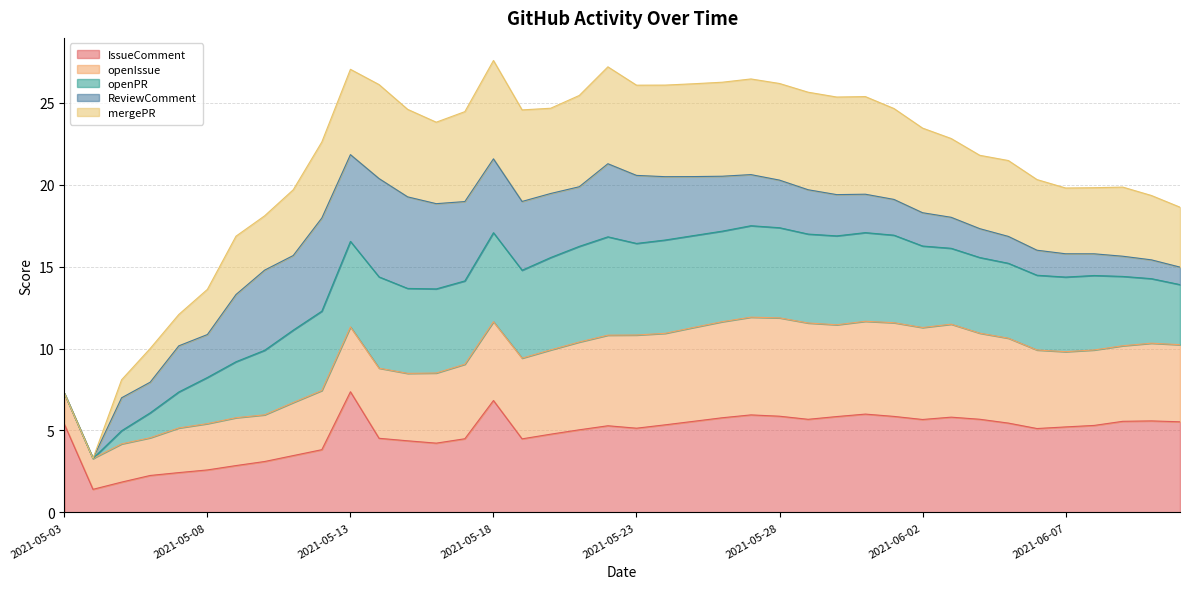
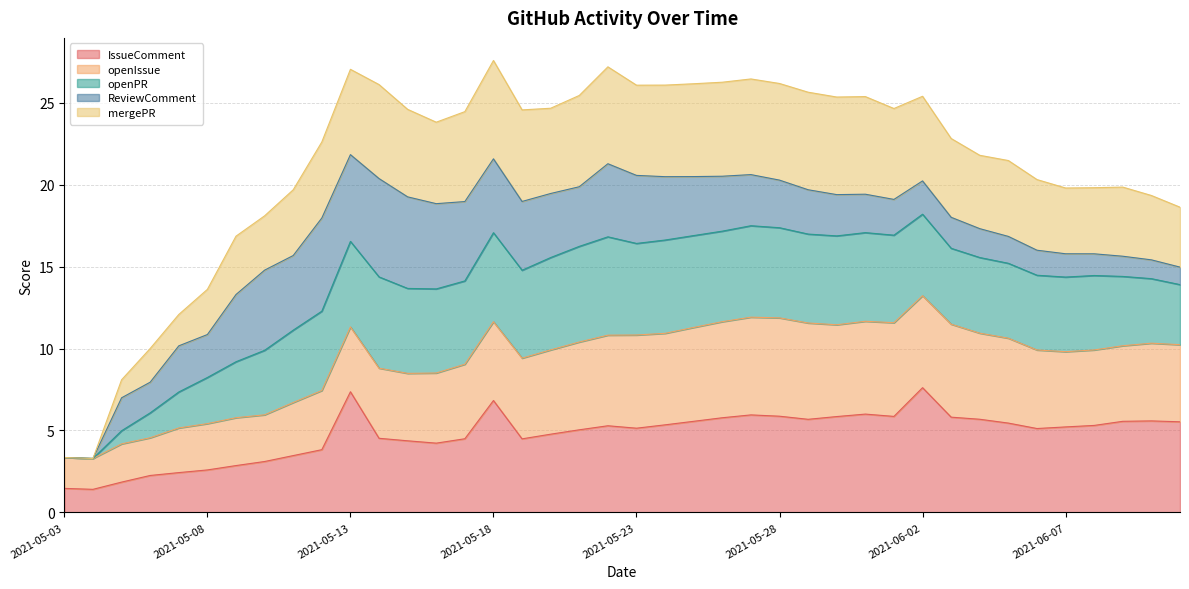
IssueComment, 2021-05-03: 5.4 -> 1.5
IssueComment, 2021-06-02: 5.7 -> 7.6
